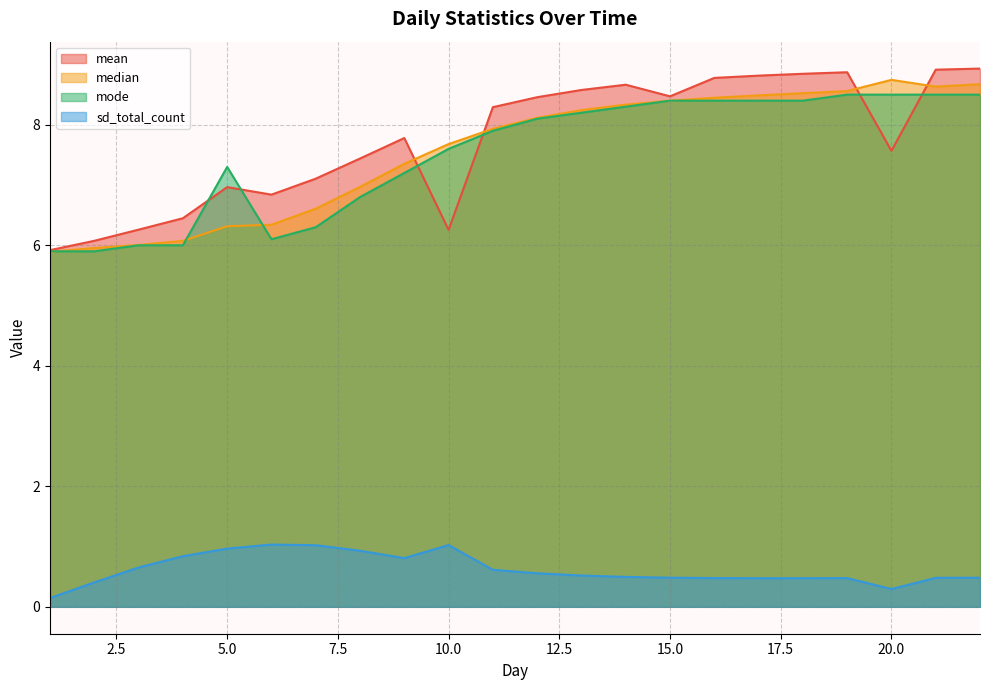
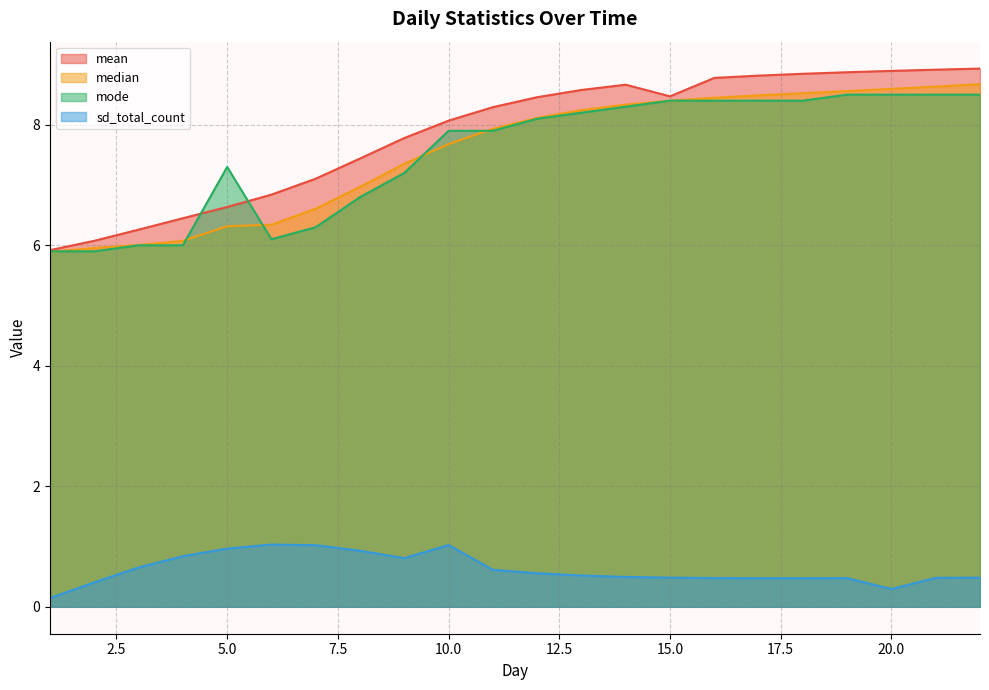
mean, 5.0: 7.0 -> 6.6
mean, 10.0: 6.3 -> 8.1
mode, 10.0: 7.6 -> 7.9
mean, 20.0: 7.6 -> 8.9
median, 20.0: 8.7 -> 8.6
